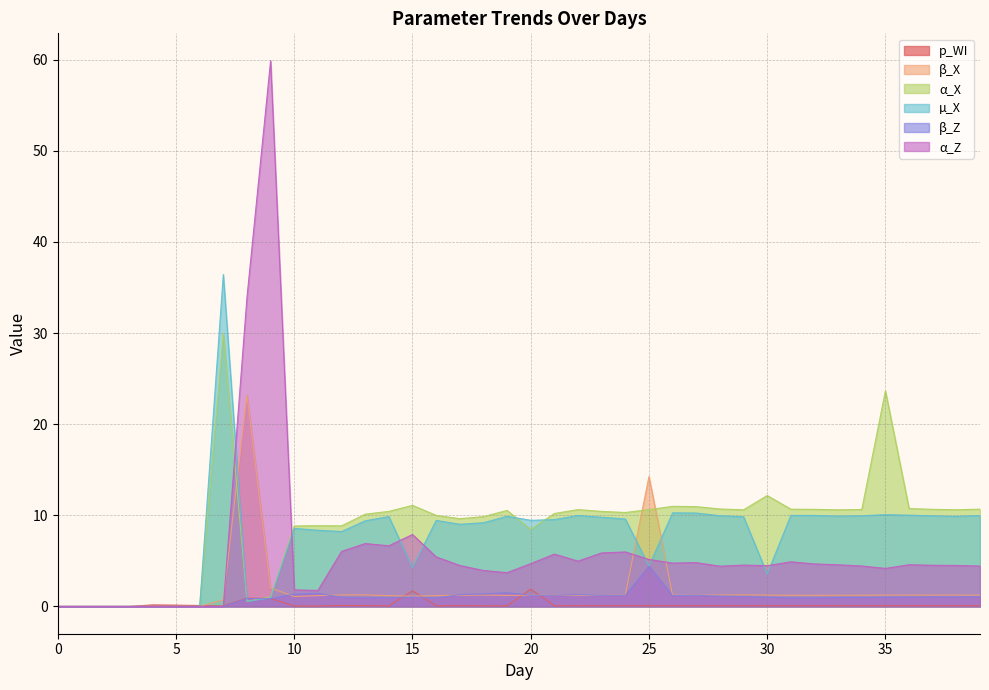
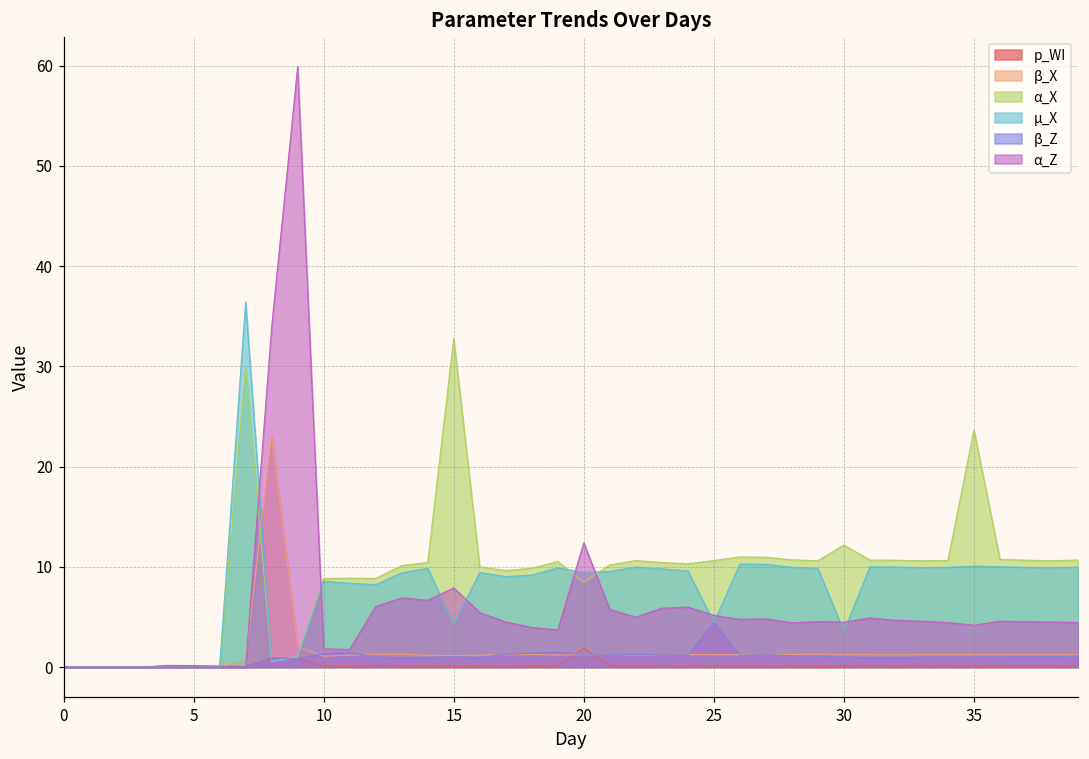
p_WI, 15: 2 -> 0
α_X, 15: 11 -> 33
α_Z, 20: 5 -> 12
β_X, 25: 14 -> 1
